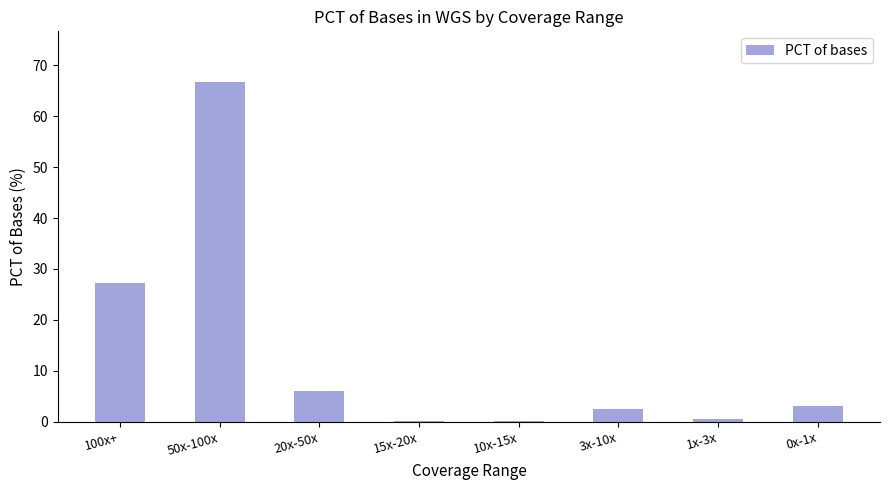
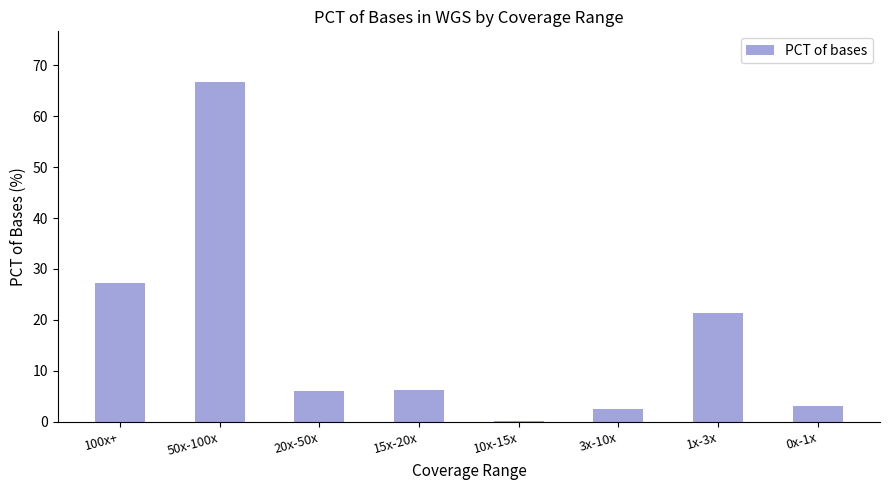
15x-20x: 0 -> 6
1x-3x: 0 -> 21
